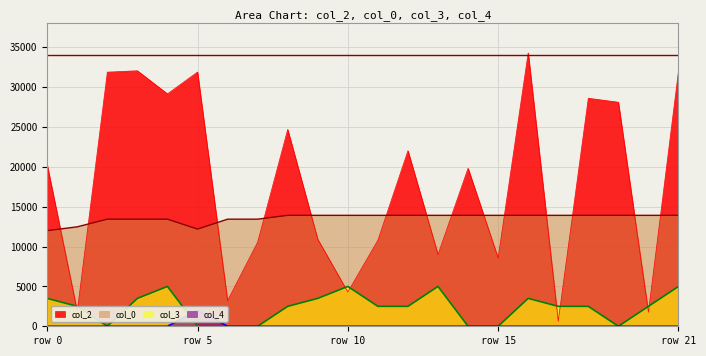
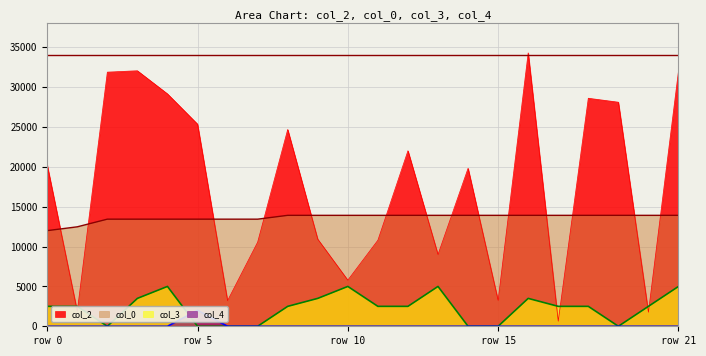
col_3, row 0: 4000 -> 3000
col_2, row 5: 32000 -> 25000
col_0, row 5: 12000 -> 13000
col_2, row 10: 4000 -> 6000
col_2, row 15: 9000 -> 3000
